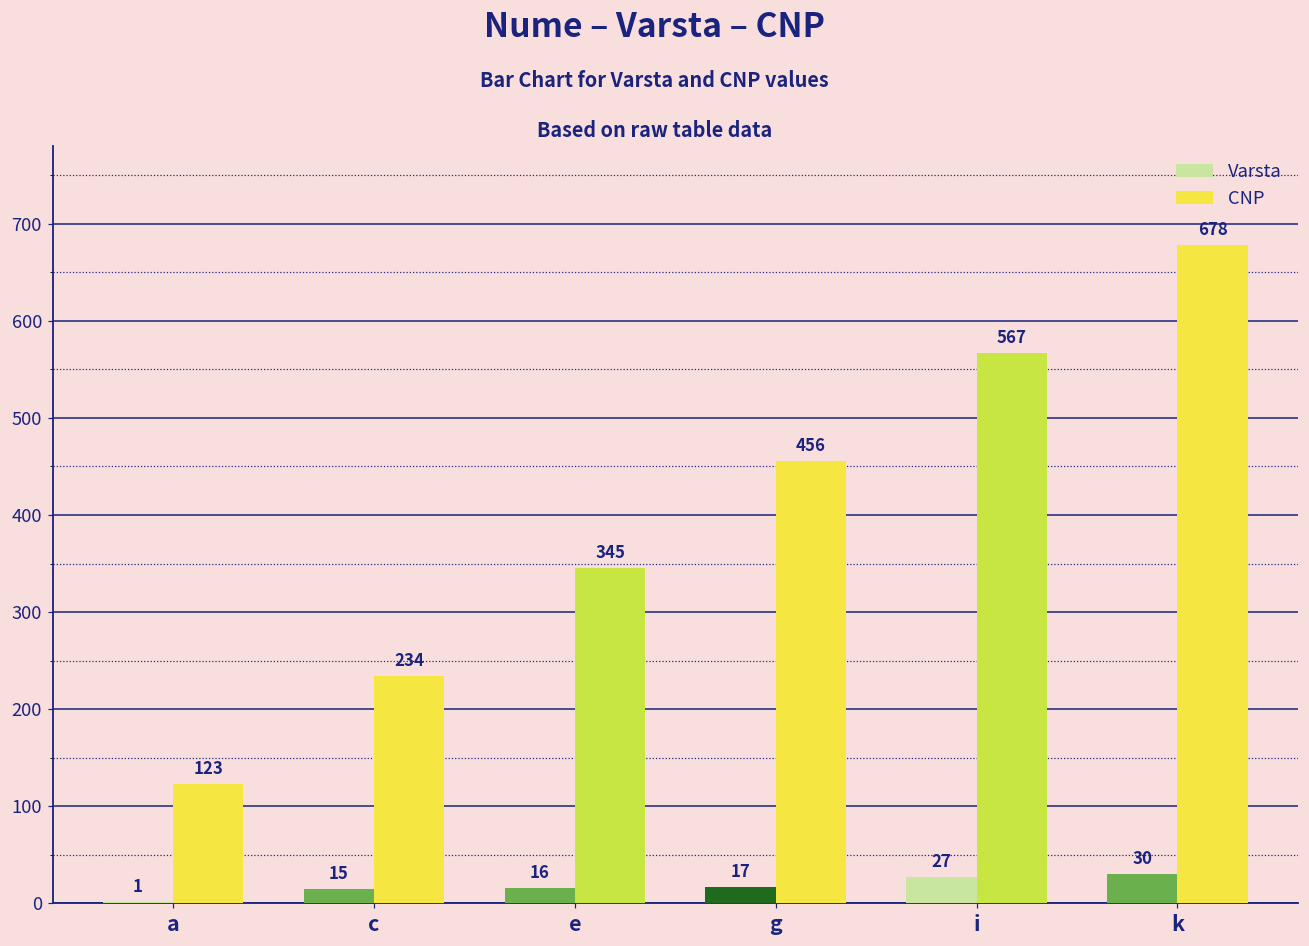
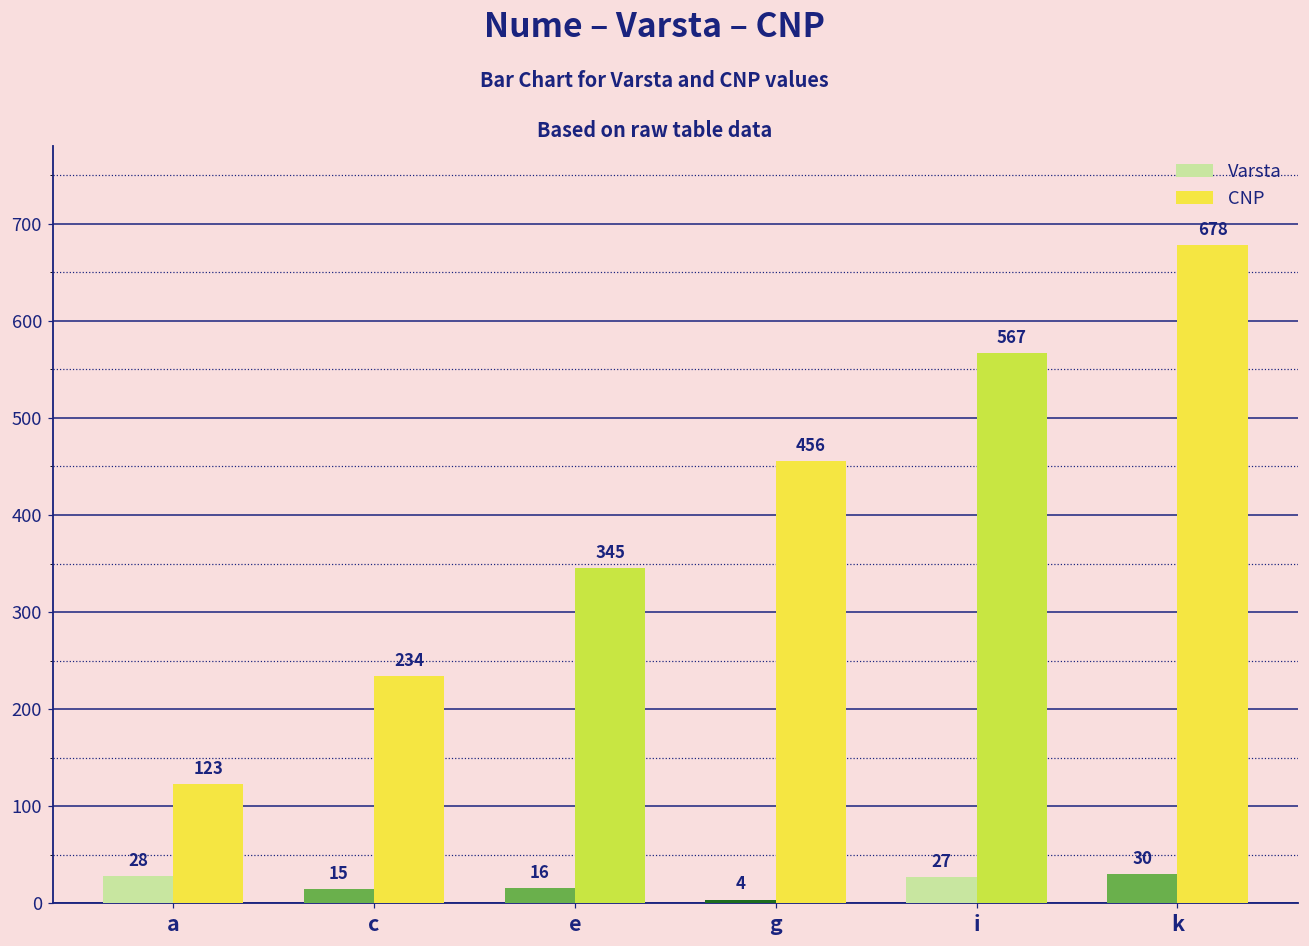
Varsta, a: 1 -> 28
Varsta, g: 17 -> 4
